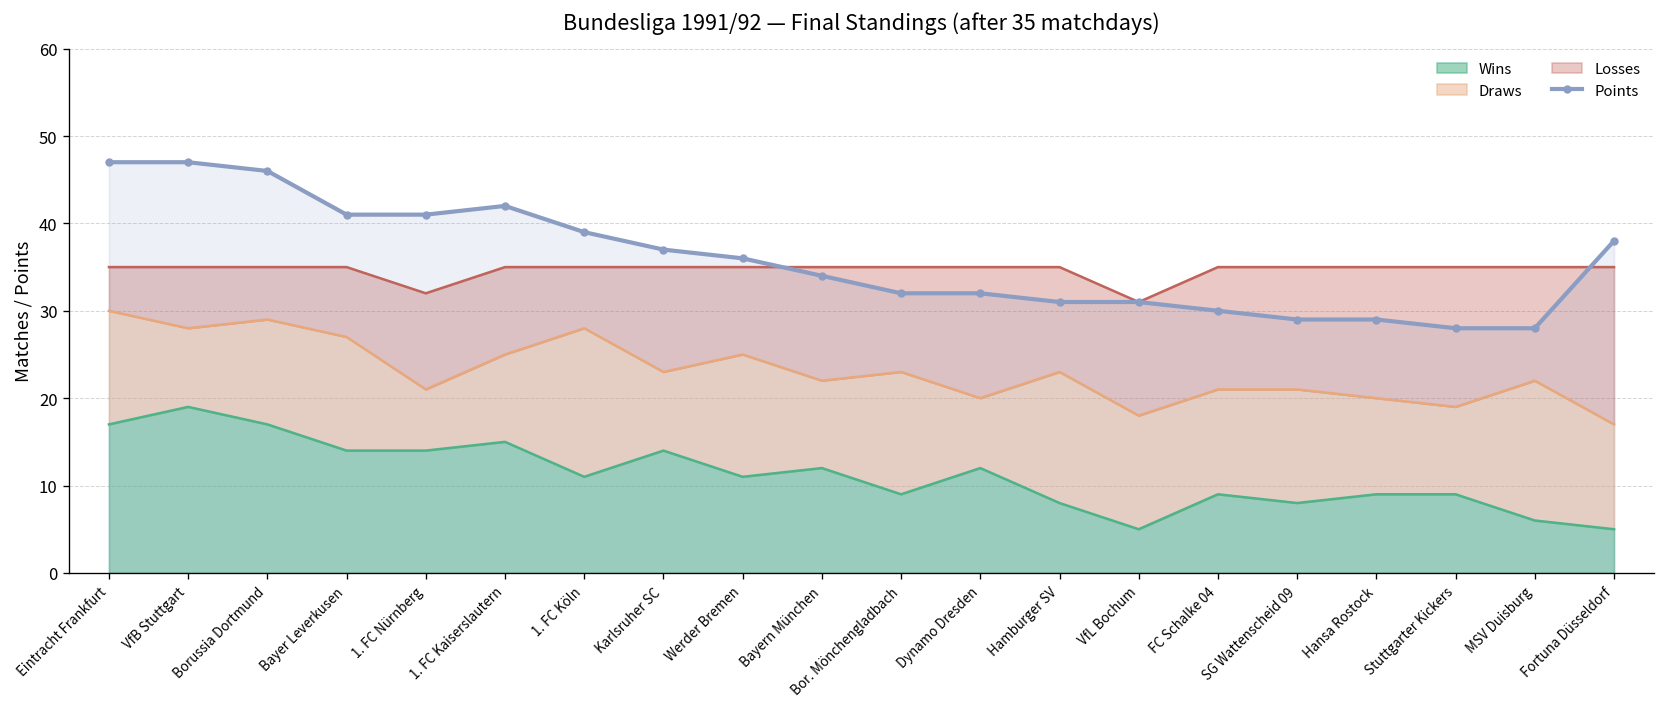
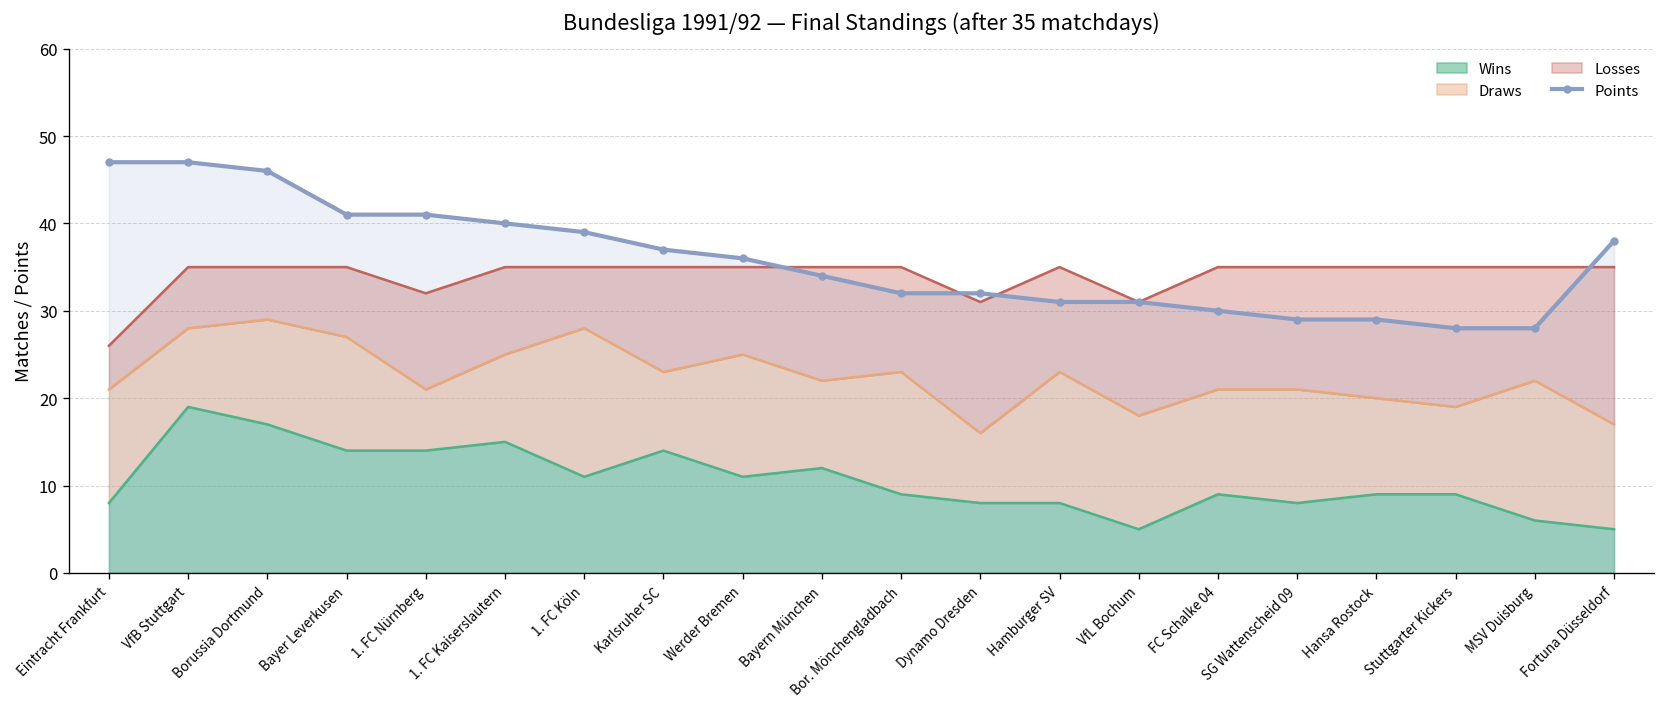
Wins, Eintracht Frankfurt: 17 -> 8
Points, 1. FC Kaiserslautern: 42 -> 40
Wins, Dynamo Dresden: 12 -> 8
